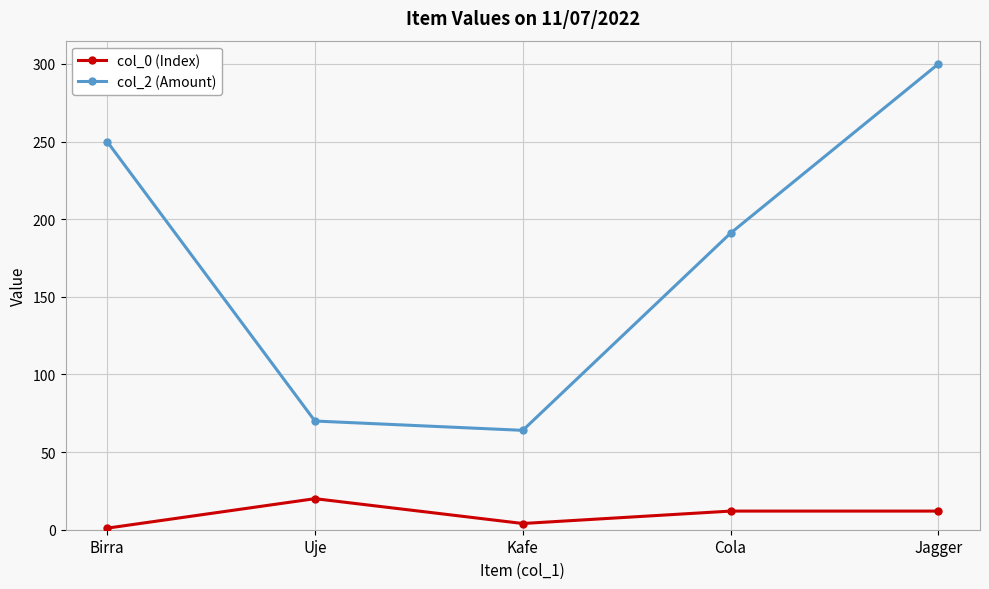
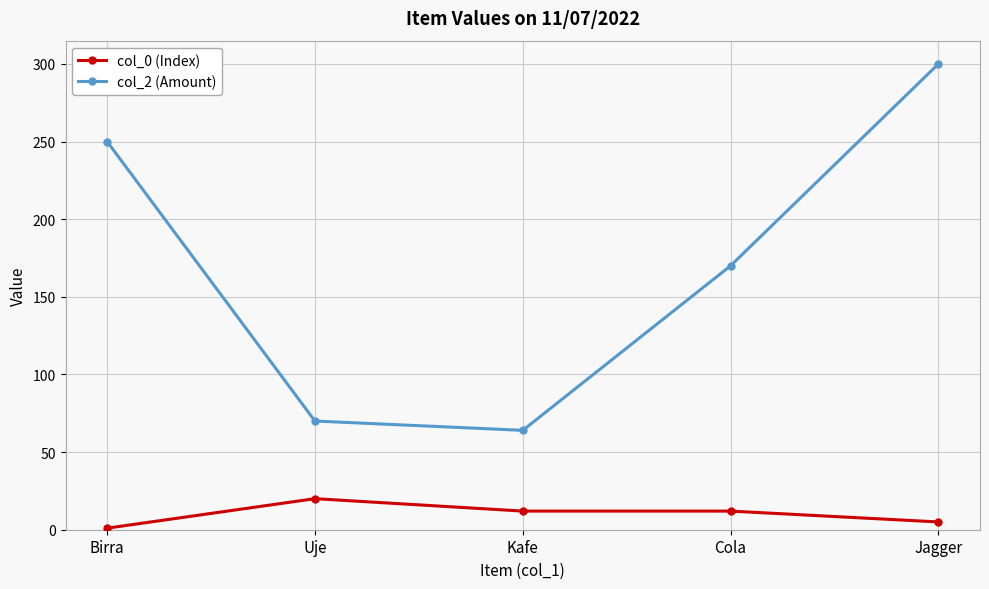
col_0 (Index), Kafe: 4 -> 12
col_2 (Amount), Cola: 191 -> 170
col_0 (Index), Jagger: 12 -> 5
